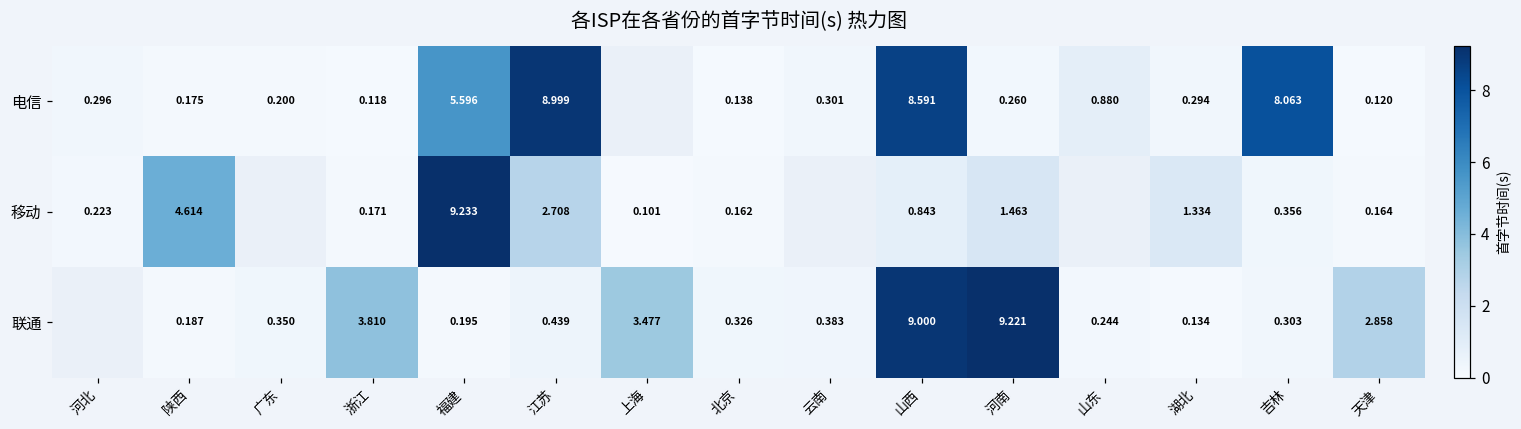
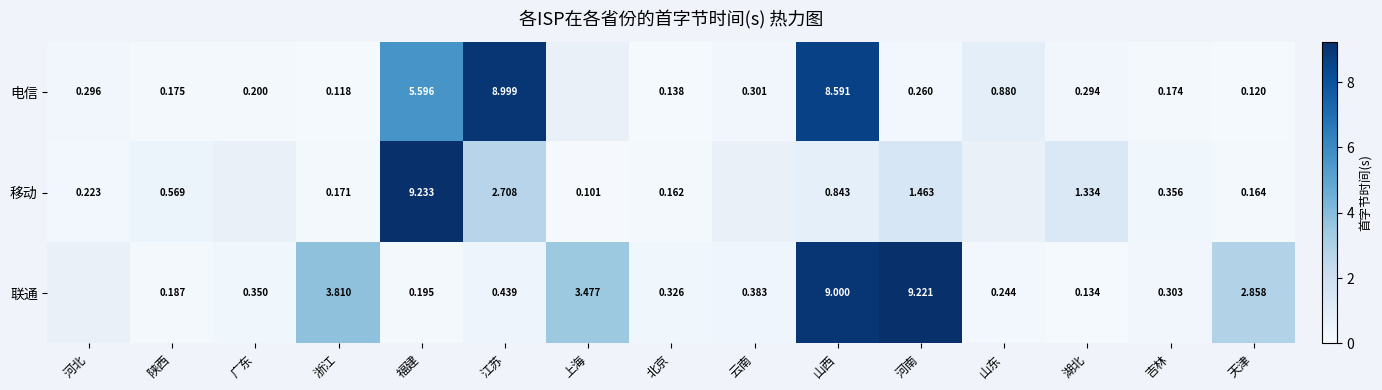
电信, 吉林: 8.063 -> 0.174
移动, 陕西: 4.614 -> 0.569
